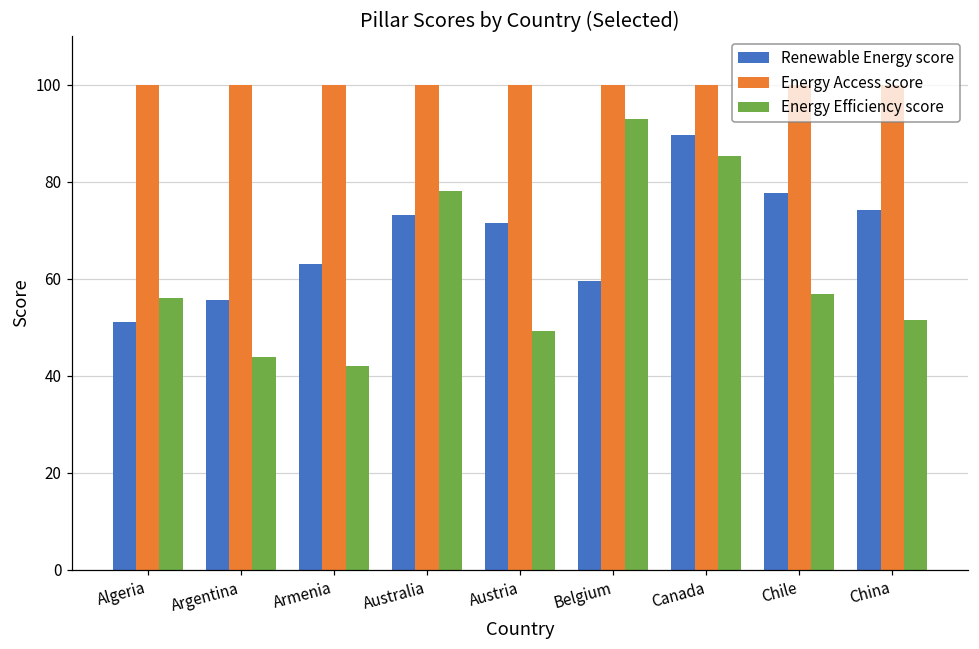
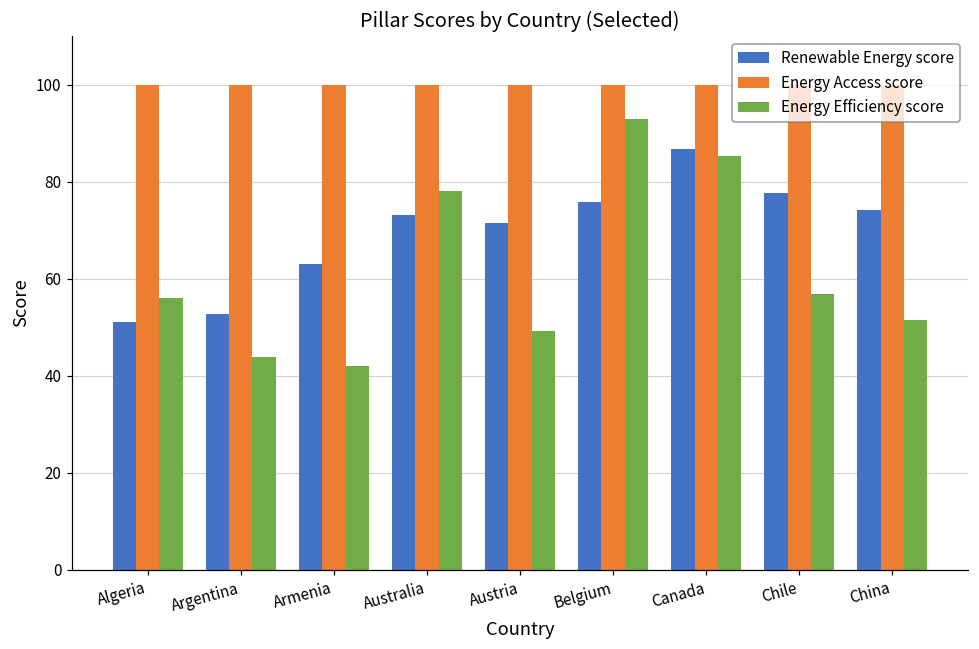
Renewable Energy score, Argentina: 56 -> 53
Renewable Energy score, Belgium: 59 -> 76
Renewable Energy score, Canada: 90 -> 87
